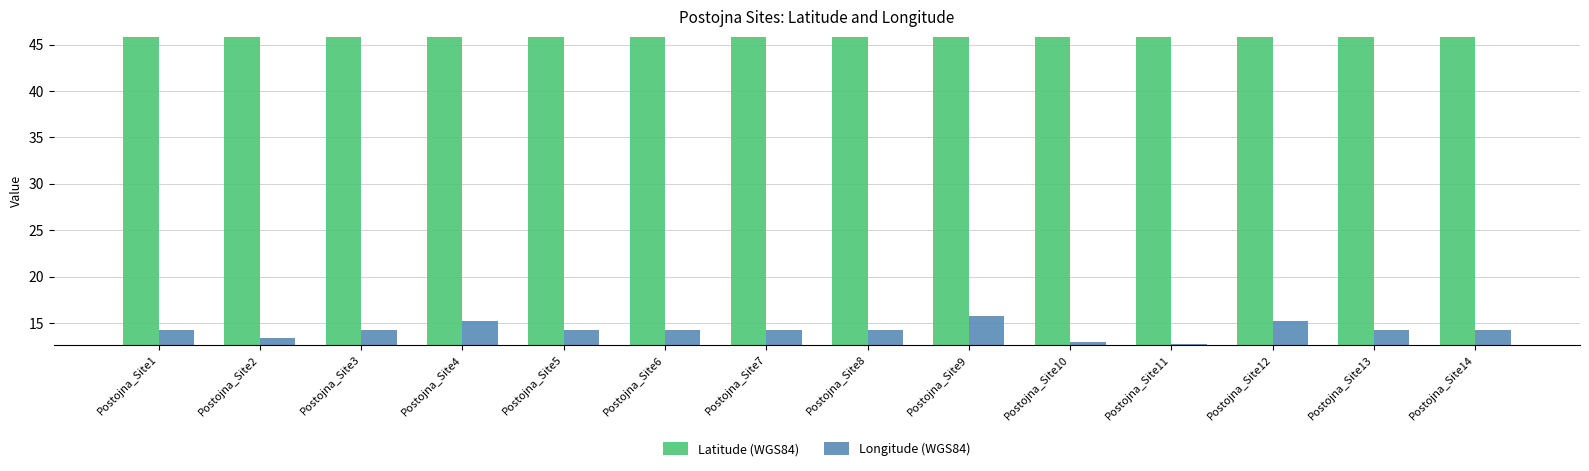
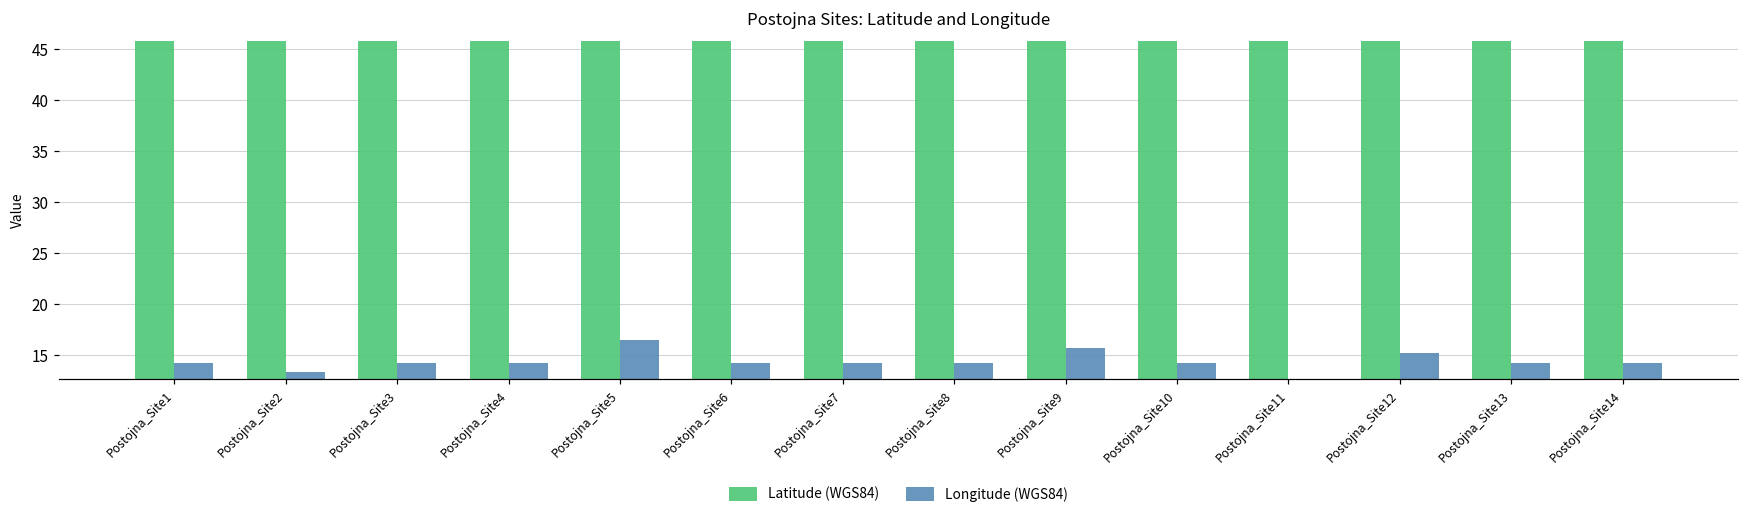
Longitude (WGS84), Postojna_Site4: 15 -> 14
Longitude (WGS84), Postojna_Site5: 14 -> 17
Longitude (WGS84), Postojna_Site10: 13 -> 14
